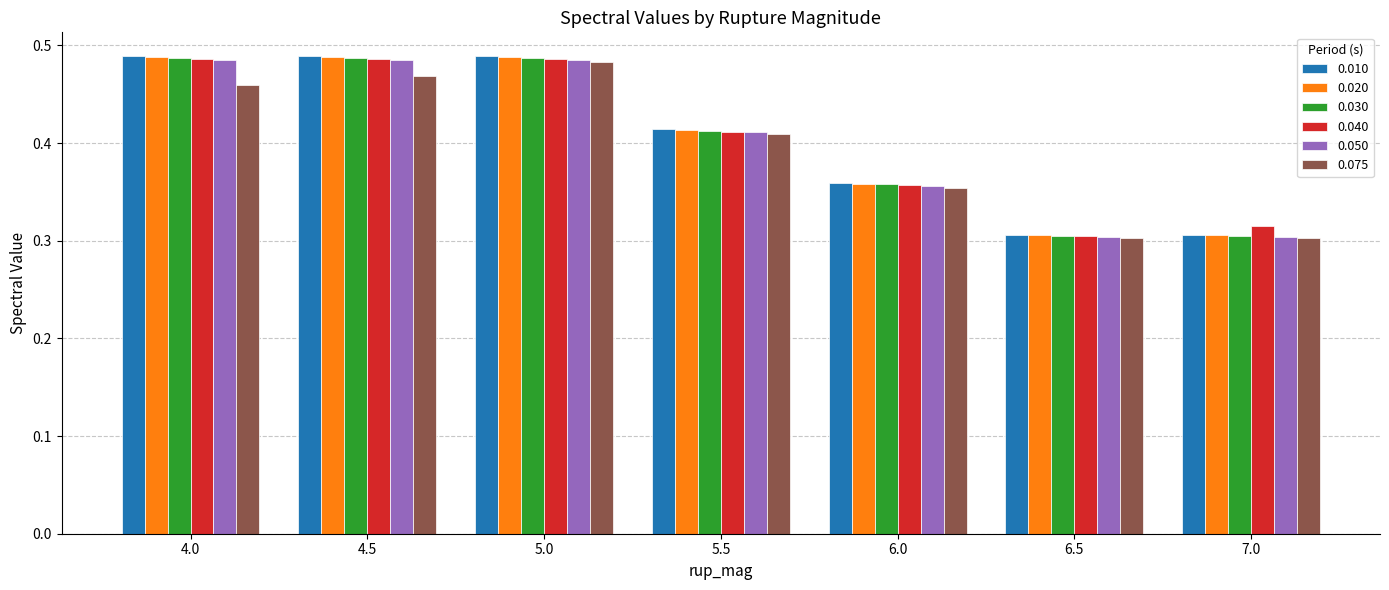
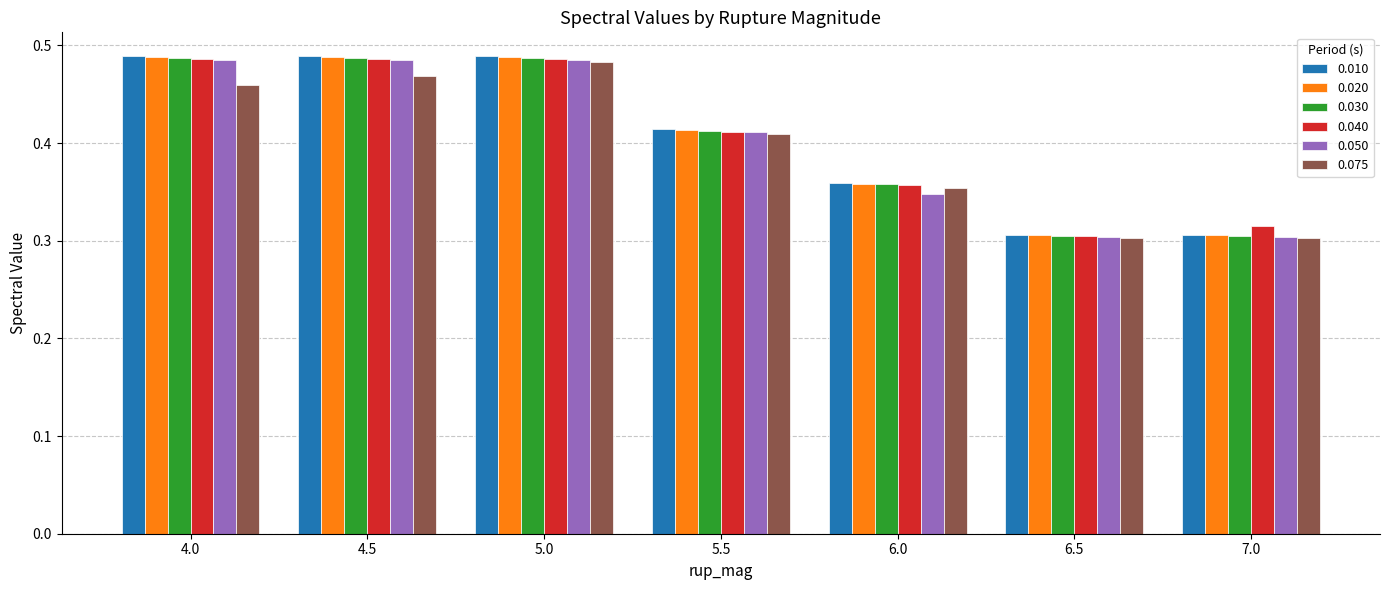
0.050, 6.0: 0.36 -> 0.35
